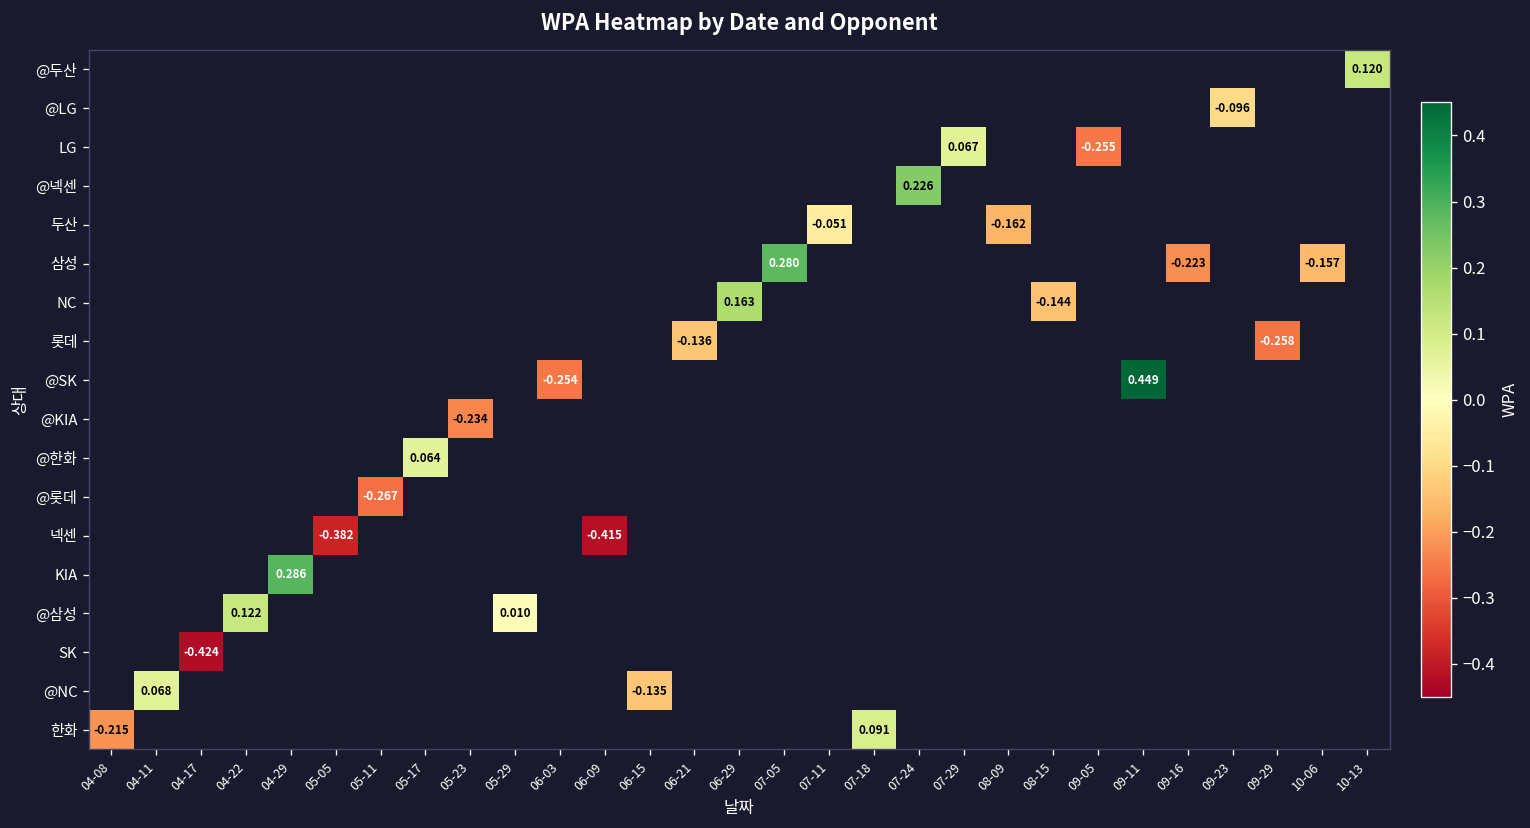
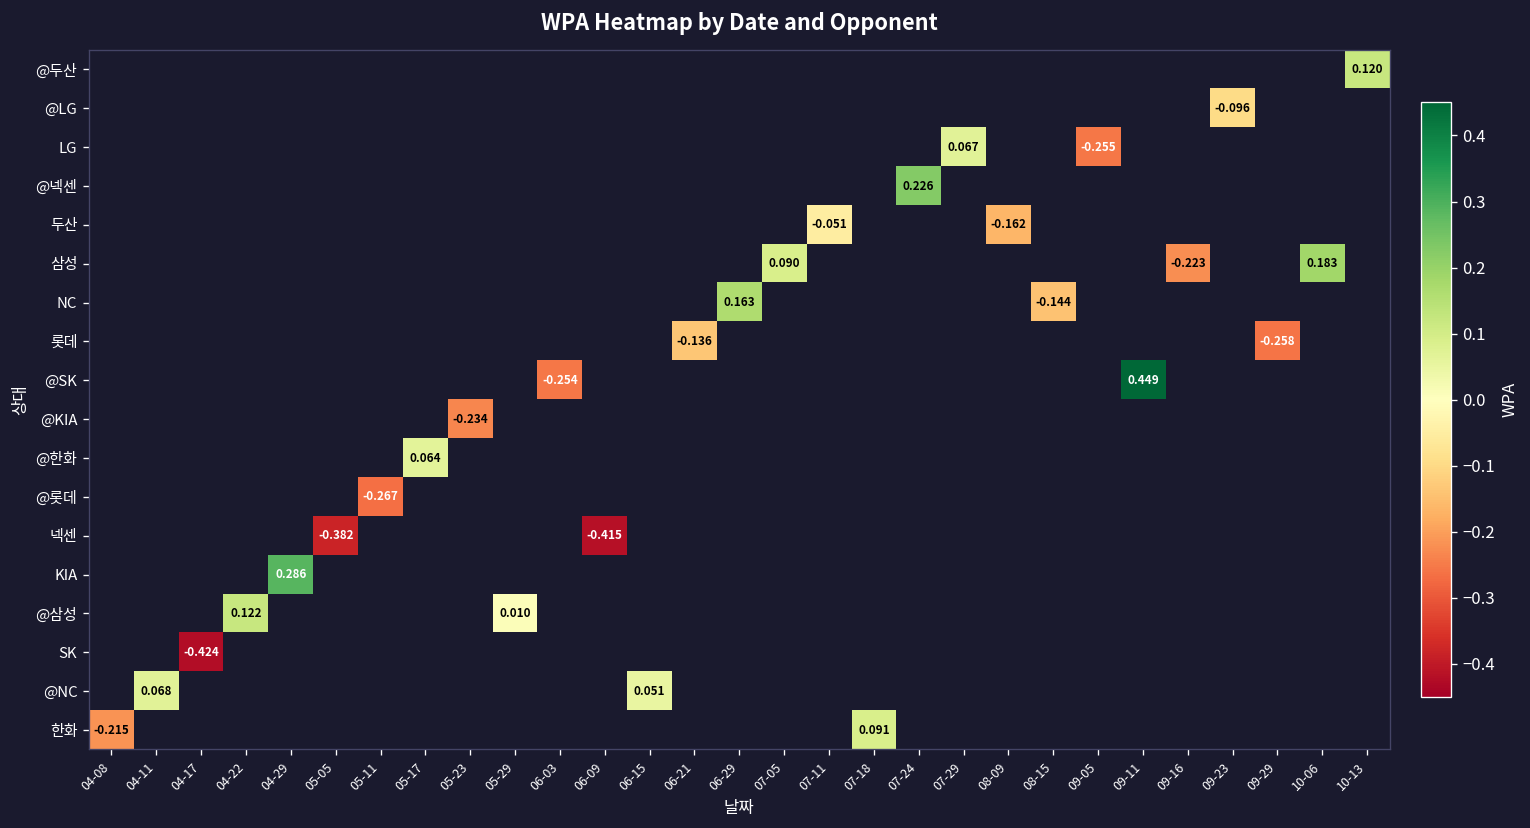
삼성, 07-05: 0.280 -> 0.090
삼성, 10-06: -0.157 -> 0.183
@NC, 06-15: -0.135 -> 0.051
